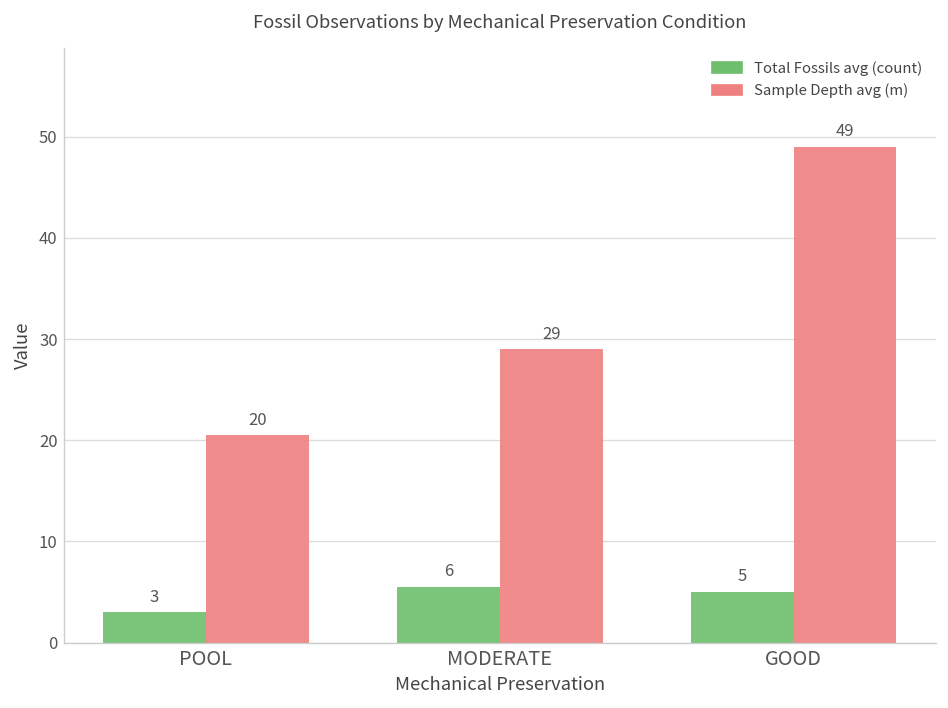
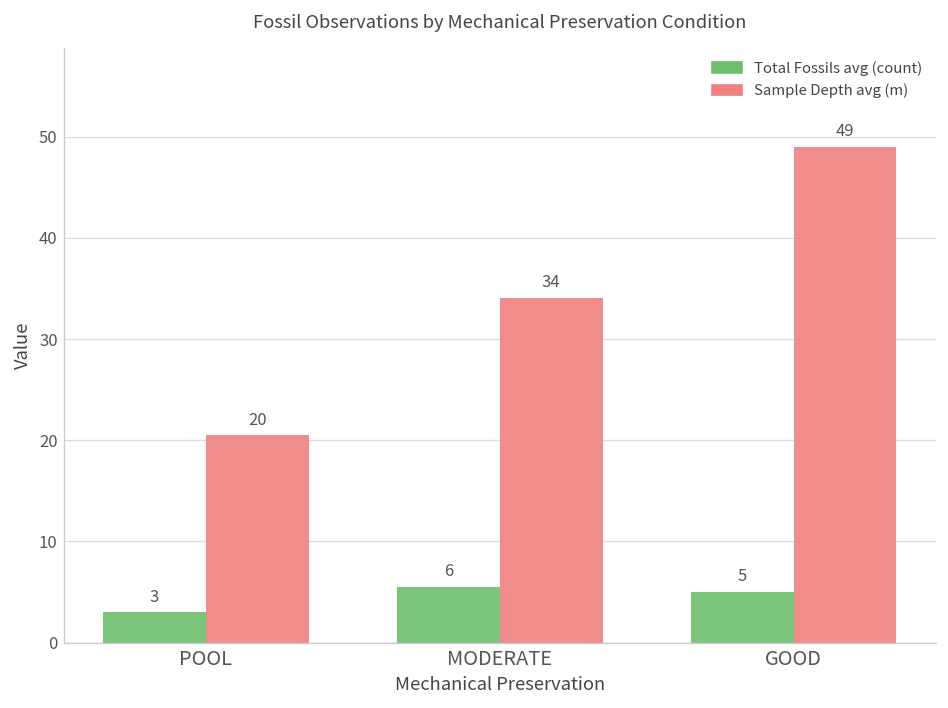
Sample Depth avg (m), MODERATE: 29 -> 34
